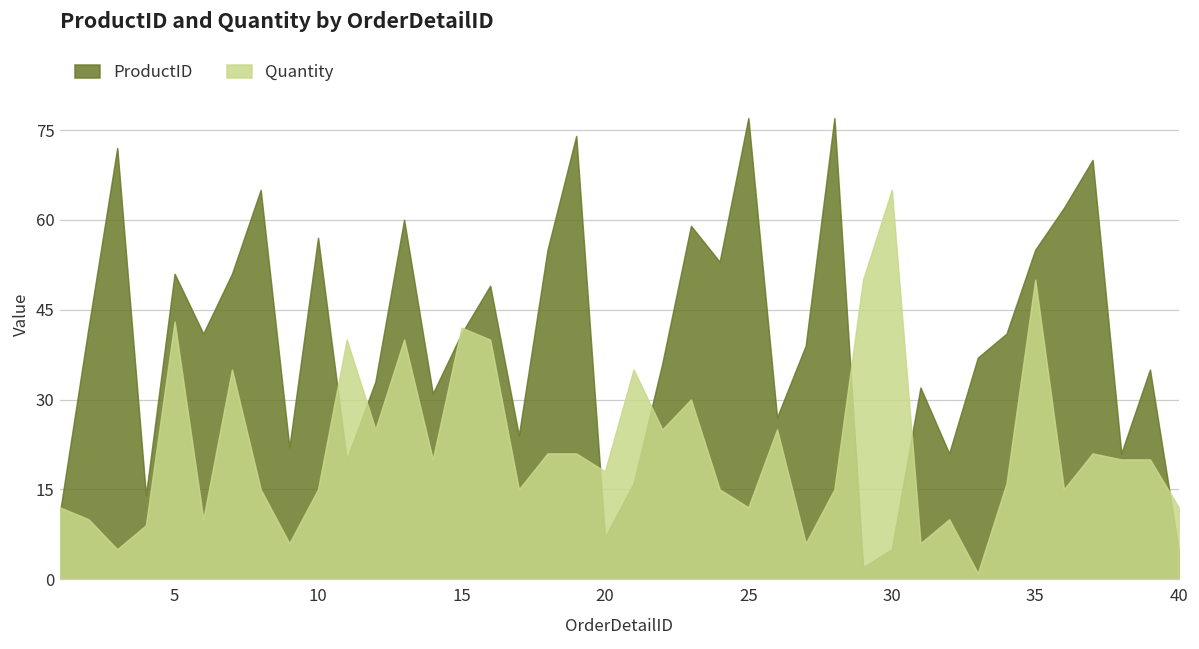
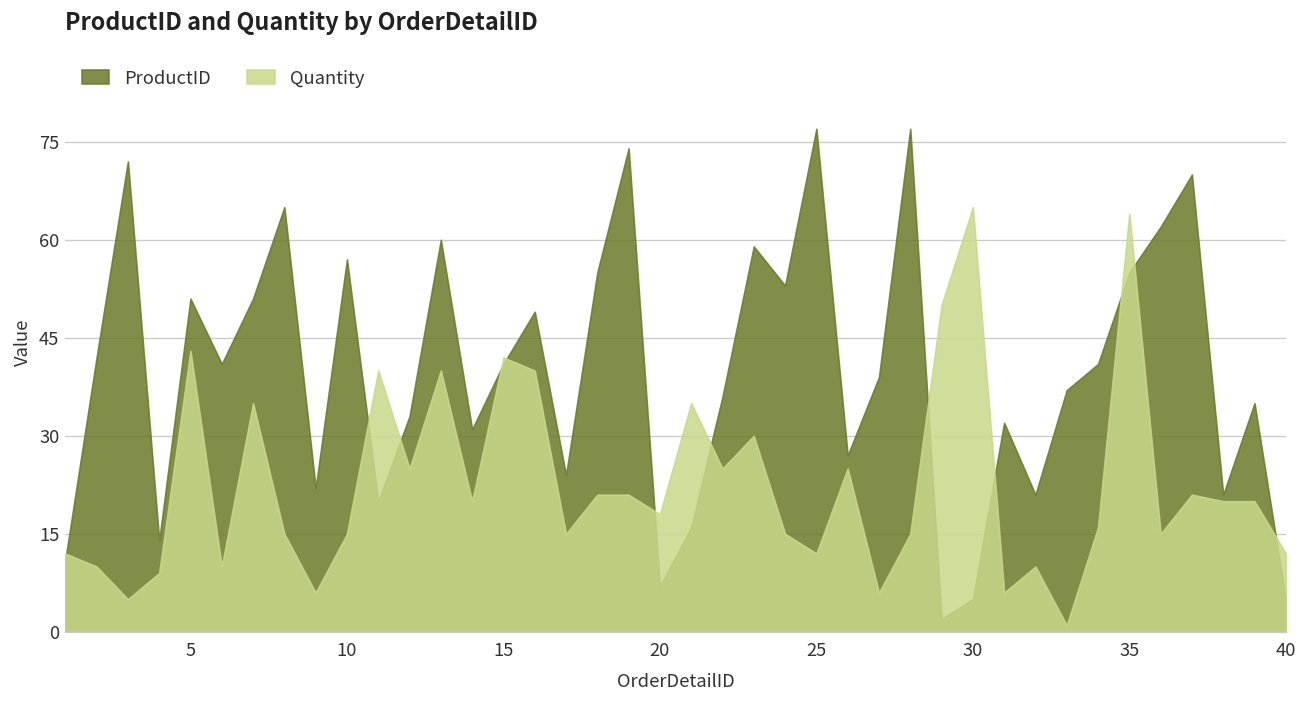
Quantity, 35: 50 -> 64
